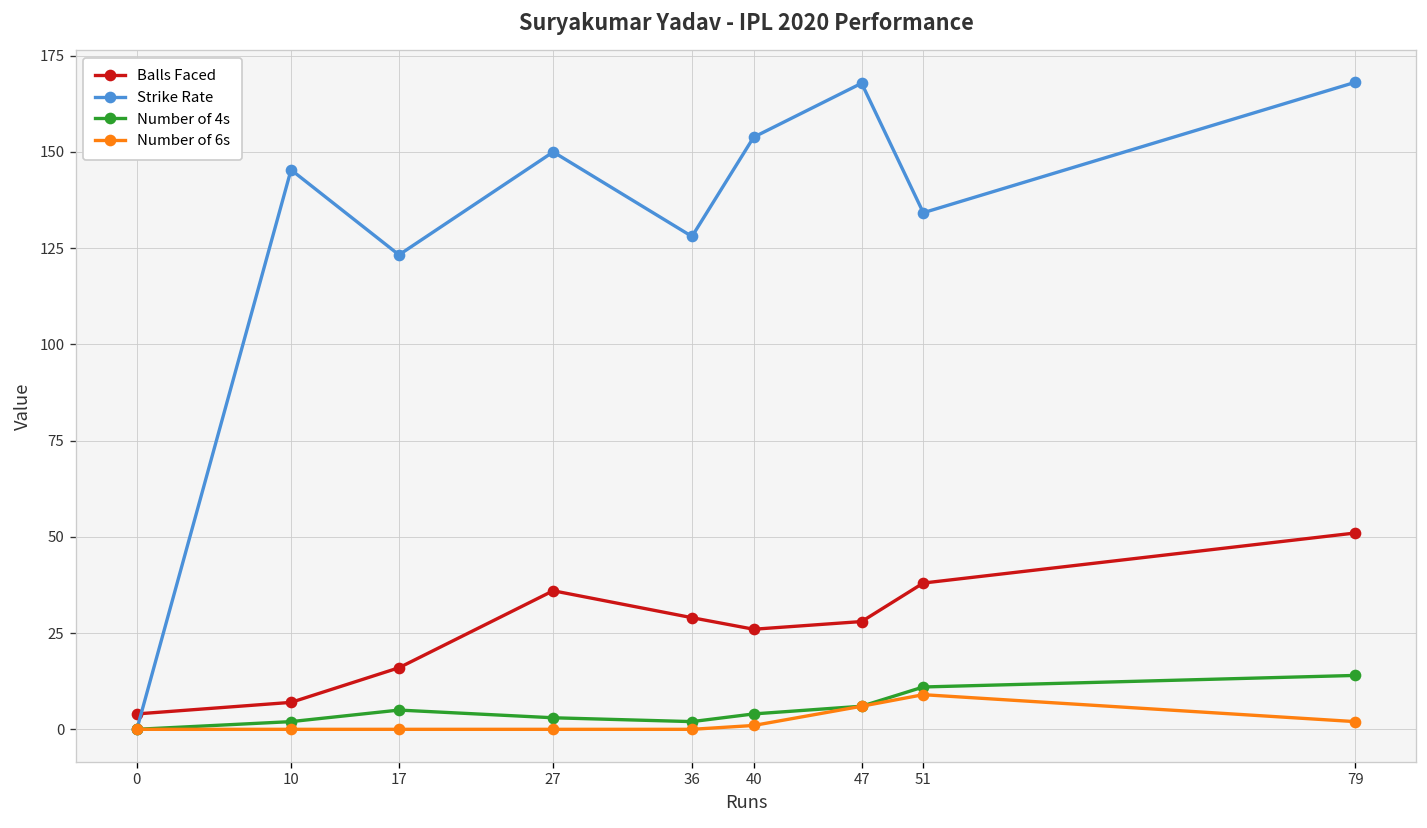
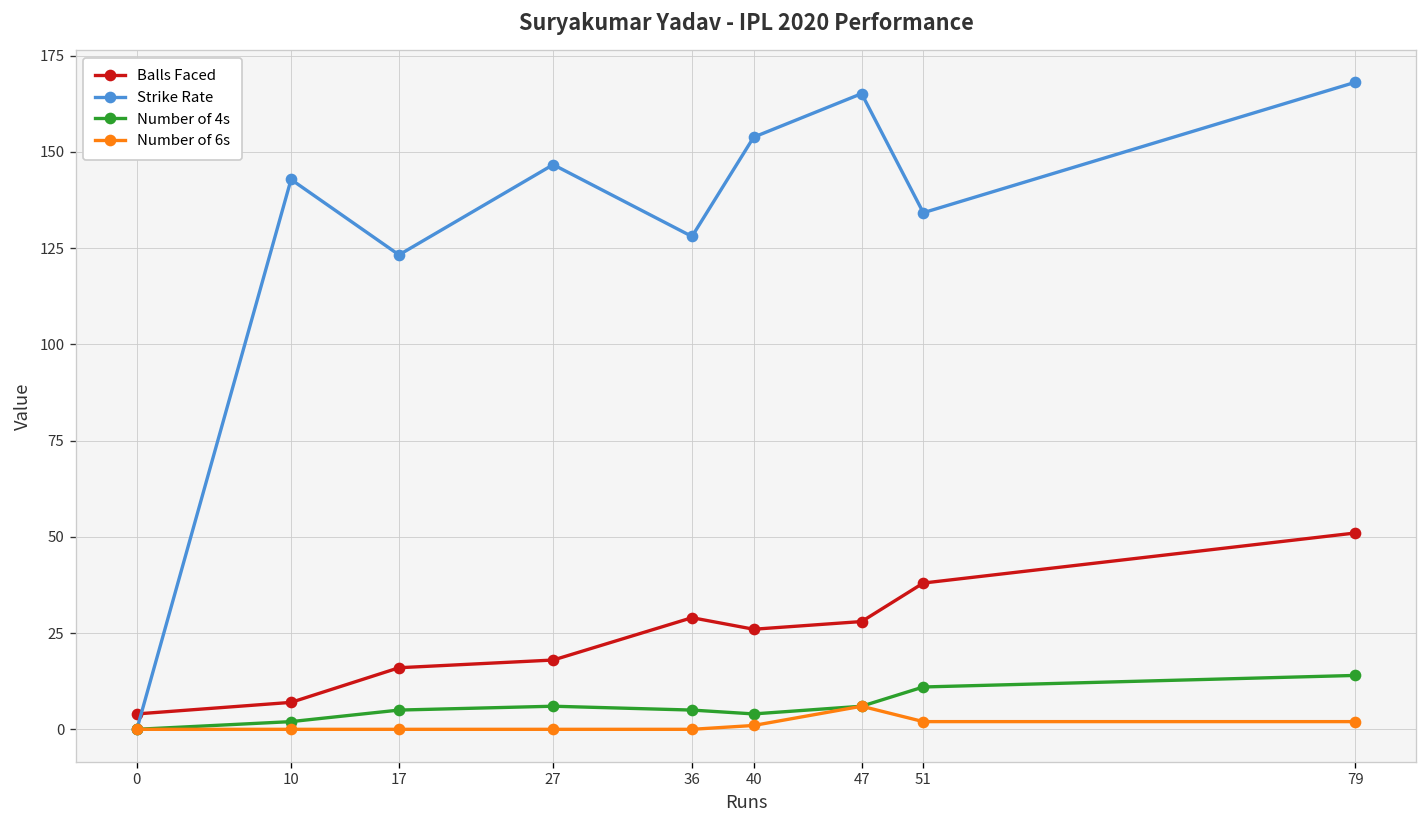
Strike Rate, 10: 145 -> 143
Balls Faced, 27: 36 -> 18
Strike Rate, 27: 150 -> 147
Number of 4s, 27: 3 -> 6
Number of 4s, 36: 2 -> 5
Strike Rate, 47: 168 -> 165
Number of 6s, 51: 9 -> 2
